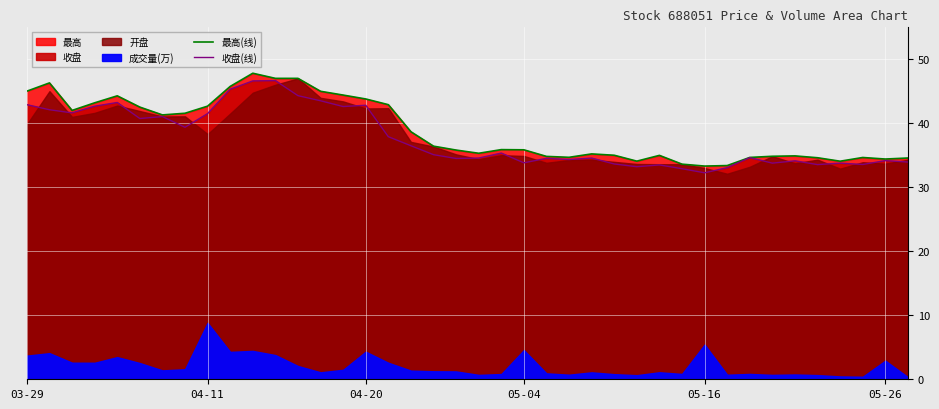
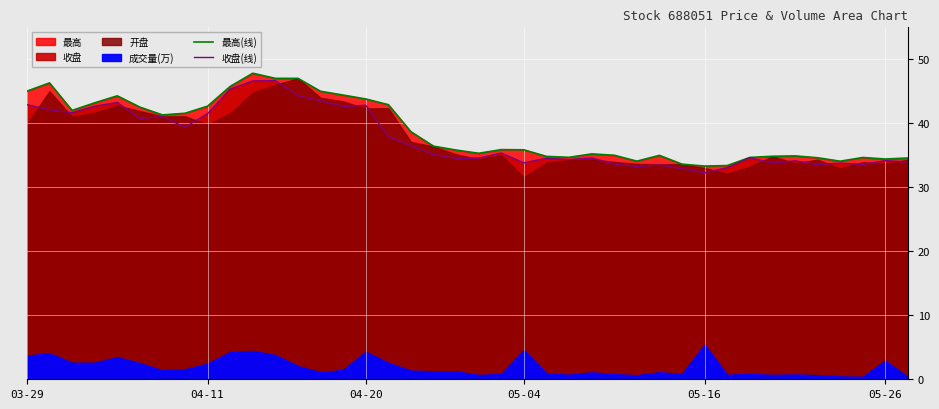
开盘, 04-11: 38 -> 40
成交量(万), 04-11: 9 -> 2
开盘, 05-04: 35 -> 32
